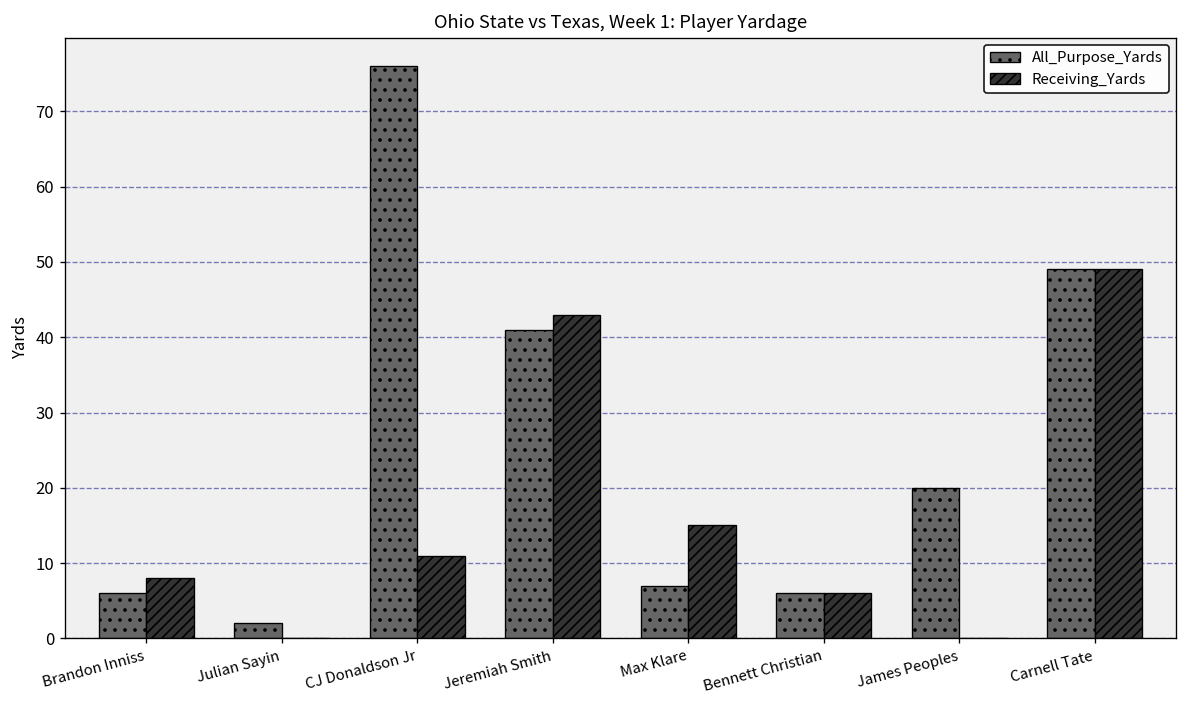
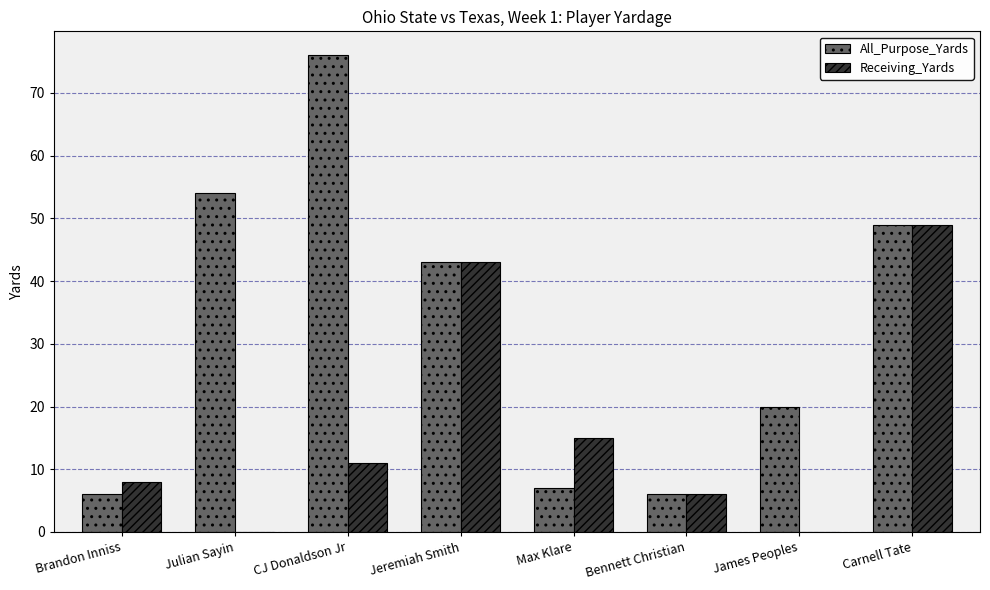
All_Purpose_Yards, Julian Sayin: 2 -> 54
All_Purpose_Yards, Jeremiah Smith: 41 -> 43
